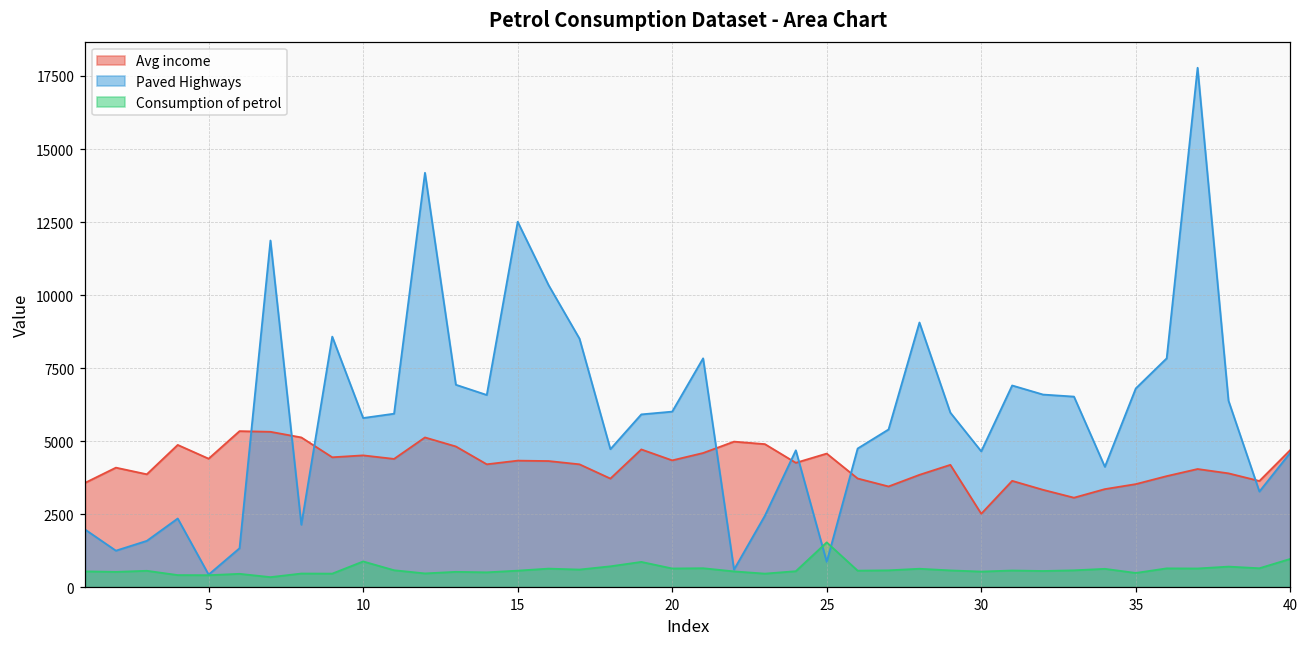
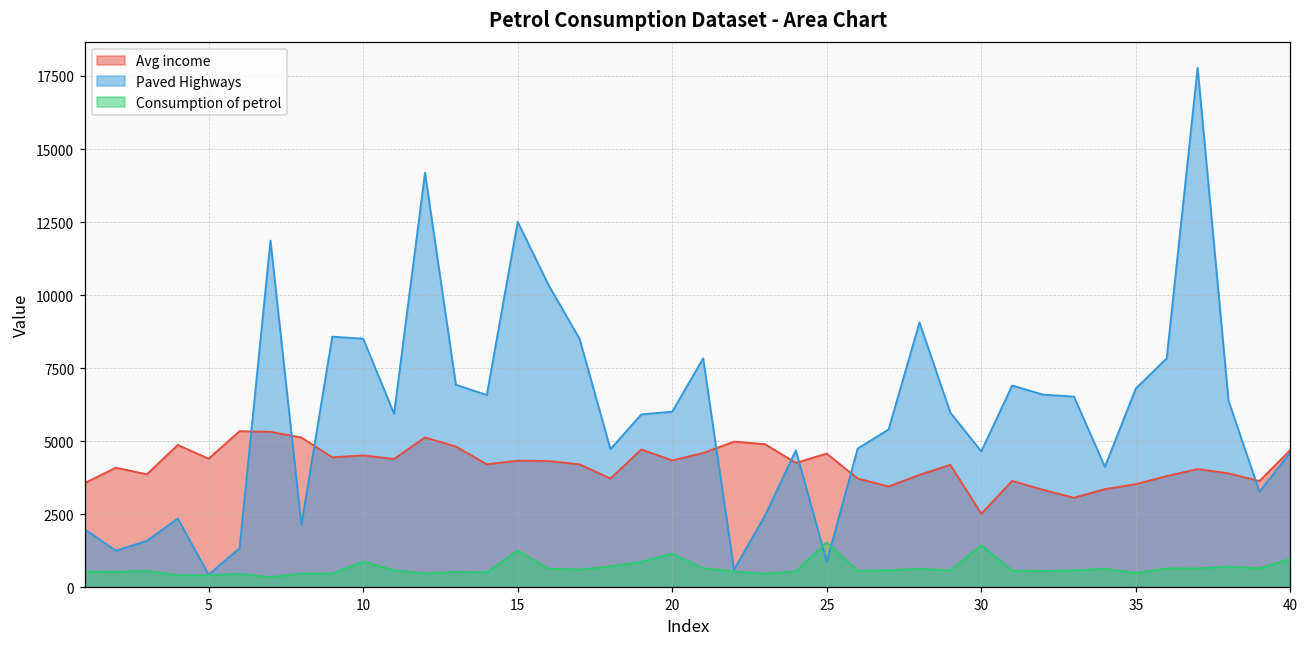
Paved Highways, 10: 5800 -> 8500
Consumption of petrol, 15: 600 -> 1300
Consumption of petrol, 20: 600 -> 1200
Consumption of petrol, 30: 500 -> 1400
